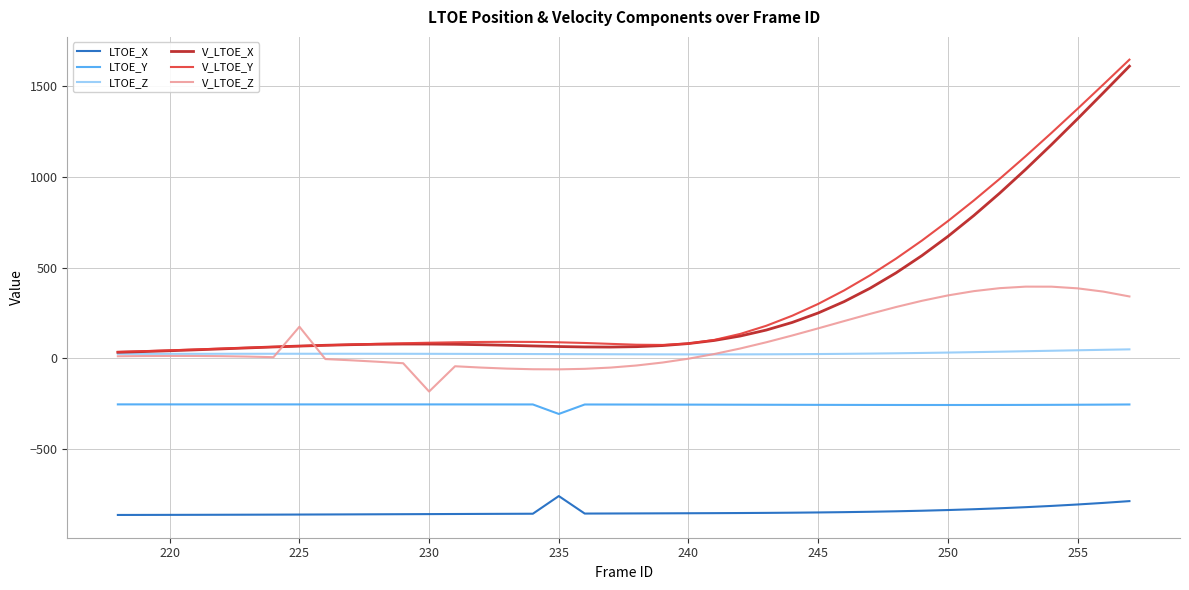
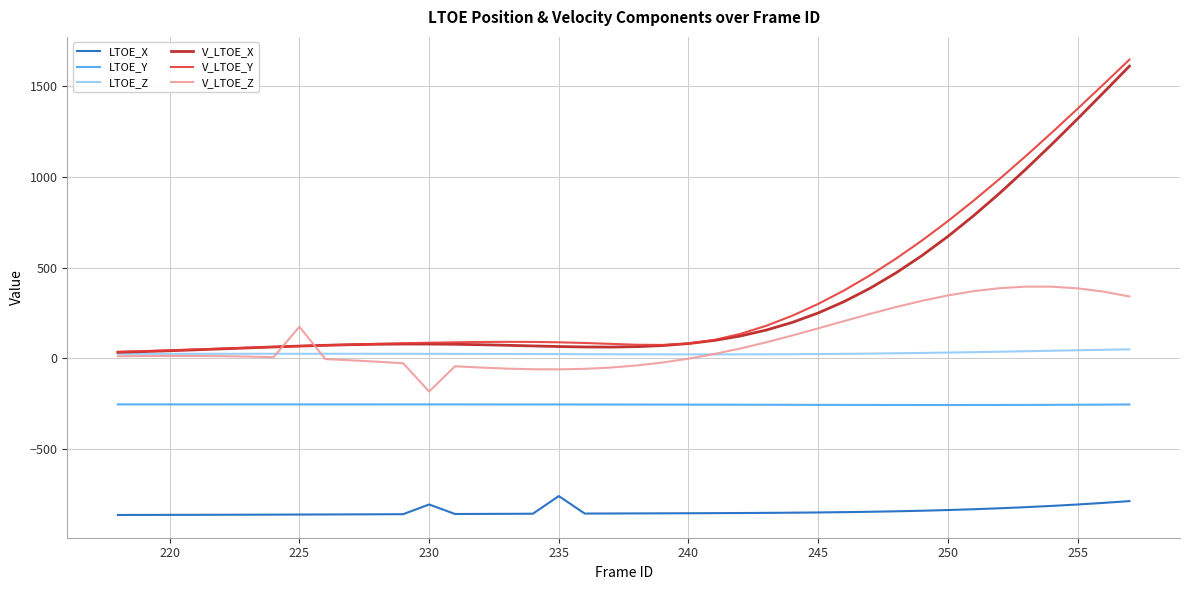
LTOE_X, 230: -860 -> -800
LTOE_Y, 235: -310 -> -250
